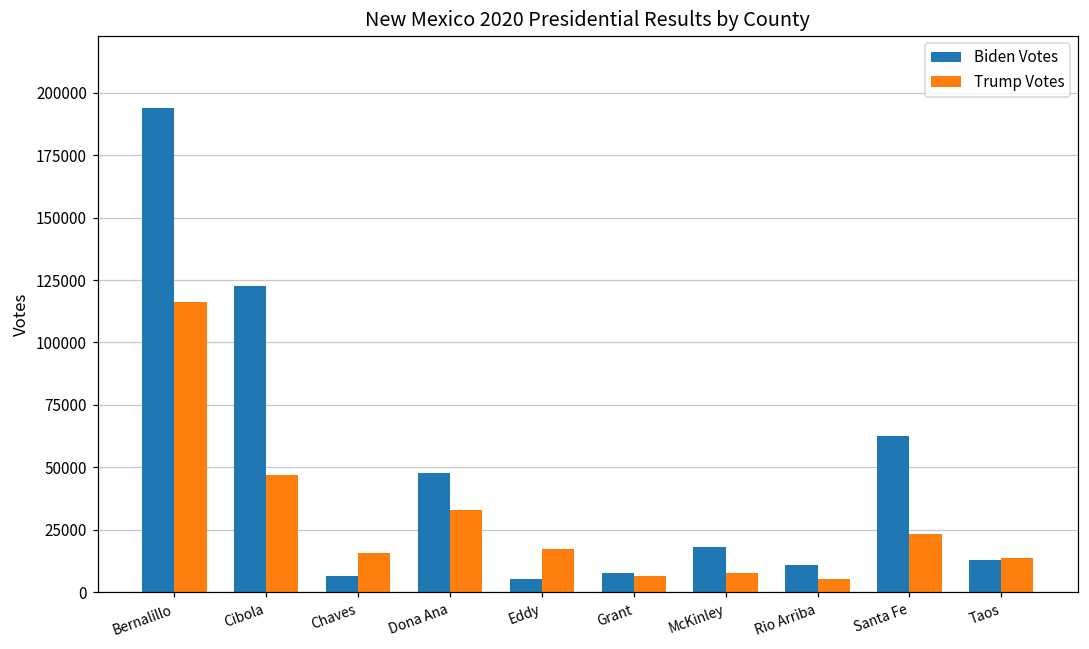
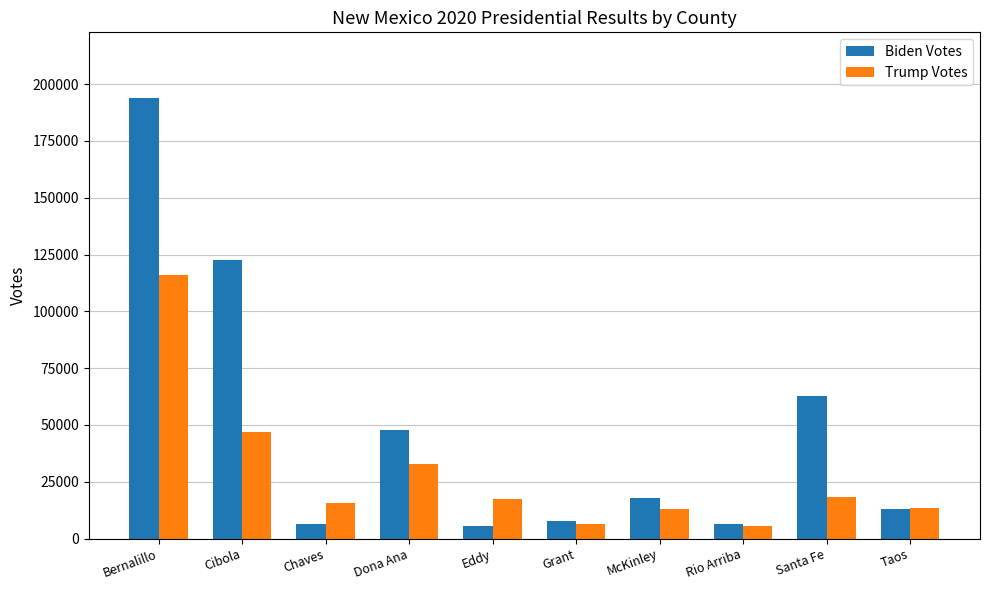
Trump Votes, McKinley: 8000 -> 13000
Biden Votes, Rio Arriba: 11000 -> 7000
Trump Votes, Santa Fe: 23000 -> 18000
